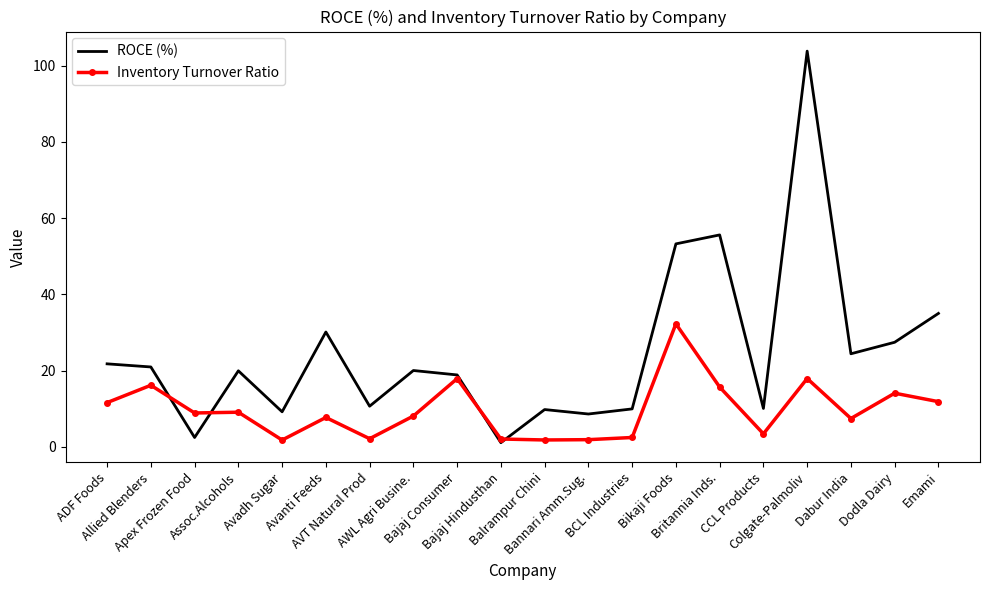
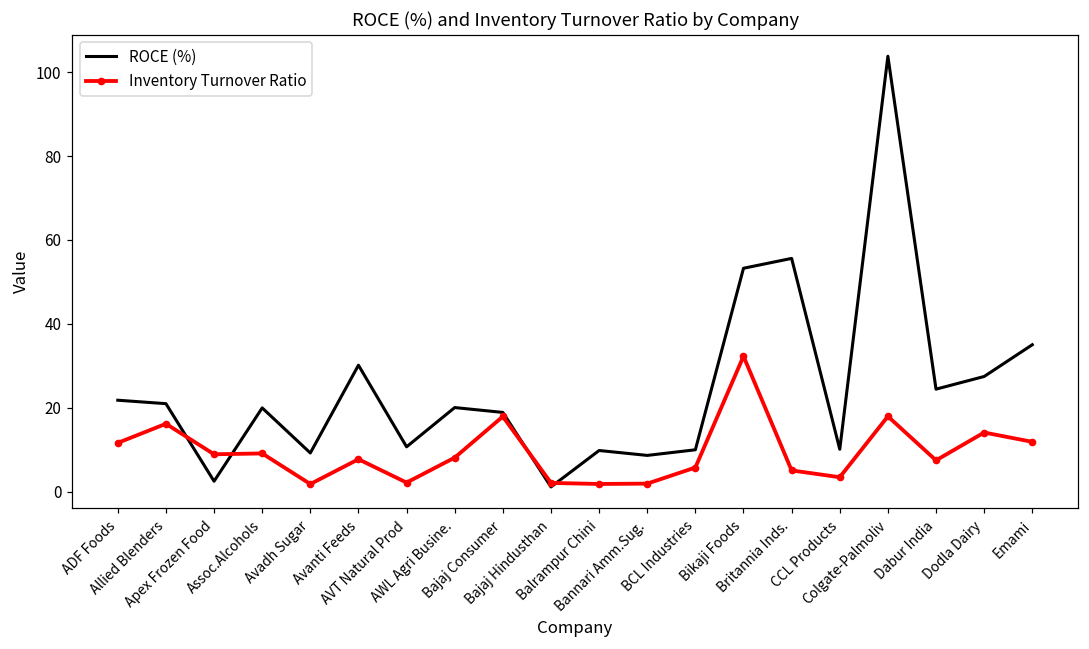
Inventory Turnover Ratio, BCL Industries: 2 -> 6
Inventory Turnover Ratio, Britannia Inds.: 16 -> 5
